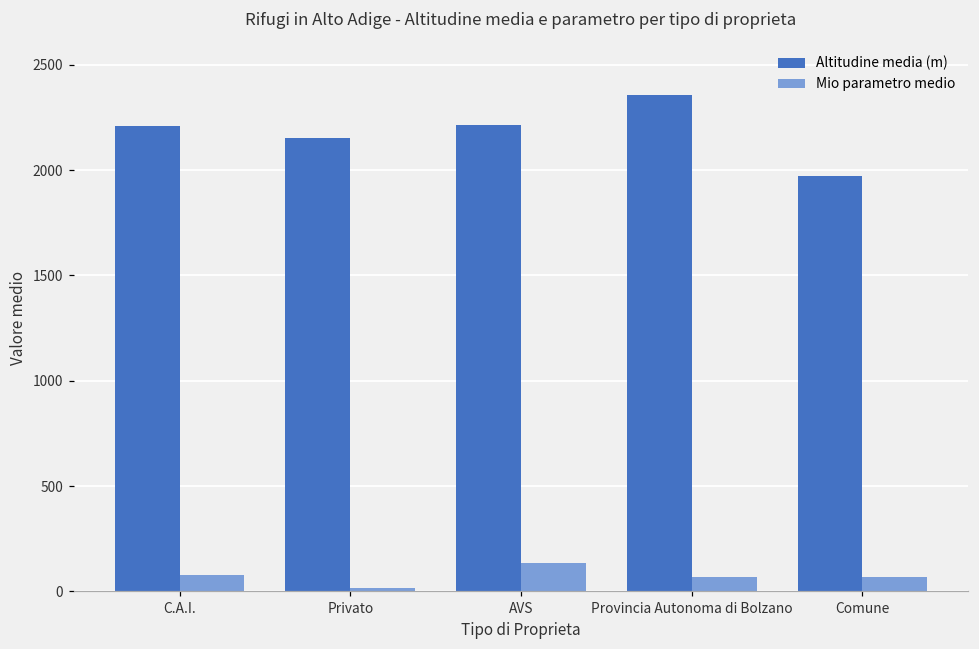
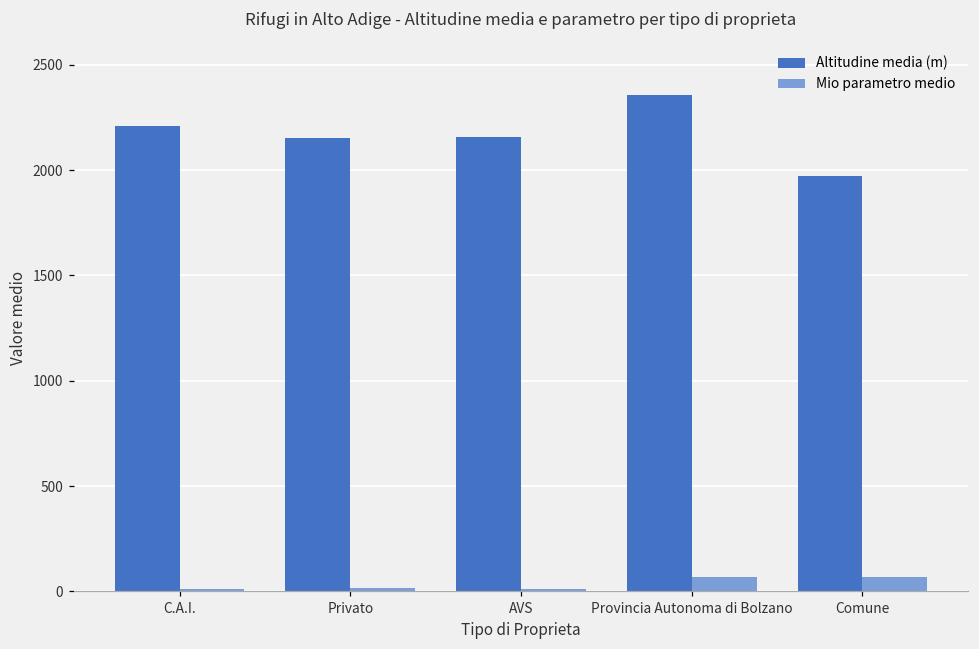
Mio parametro medio, C.A.I.: 80 -> 10
Altitudine media (m), AVS: 2210 -> 2160
Mio parametro medio, AVS: 140 -> 10
